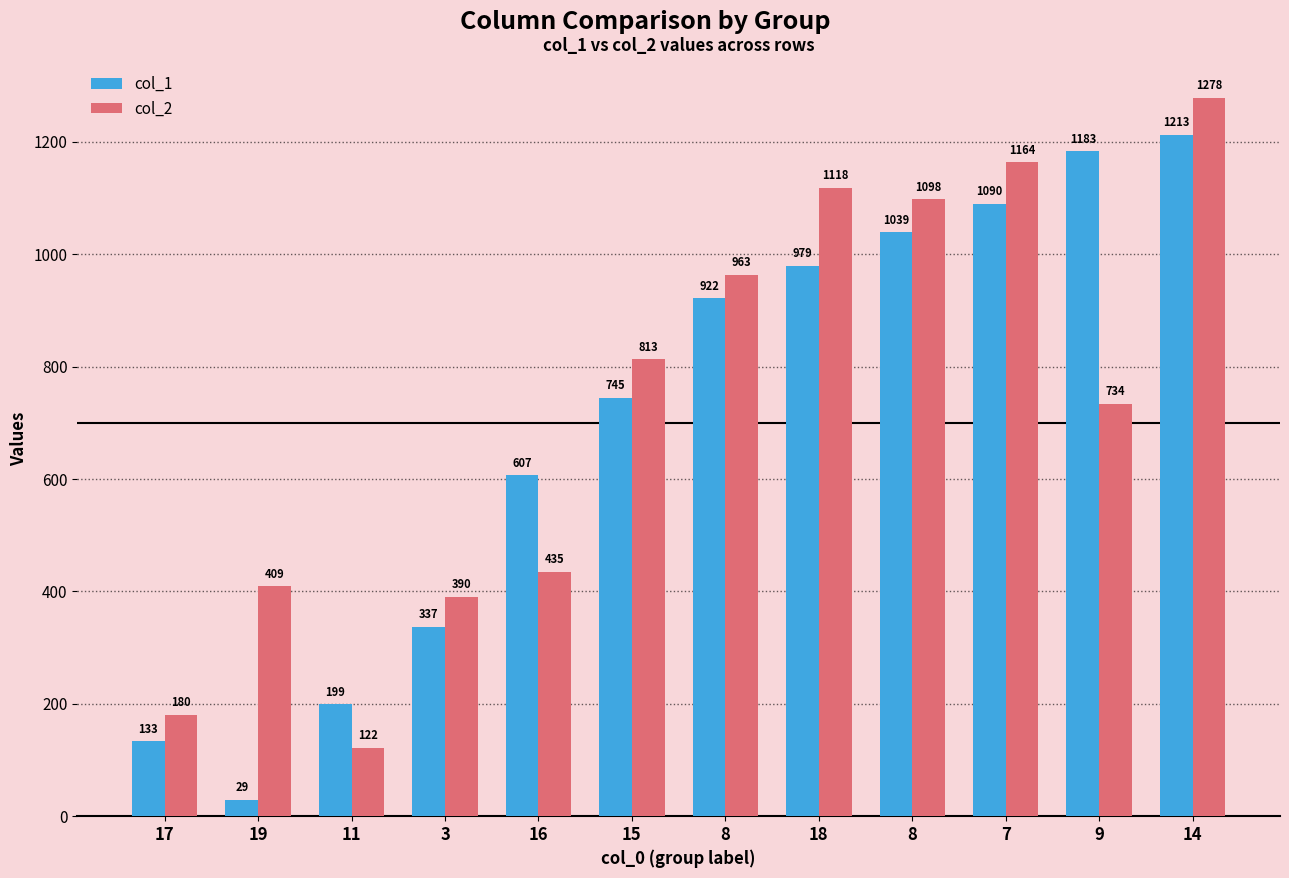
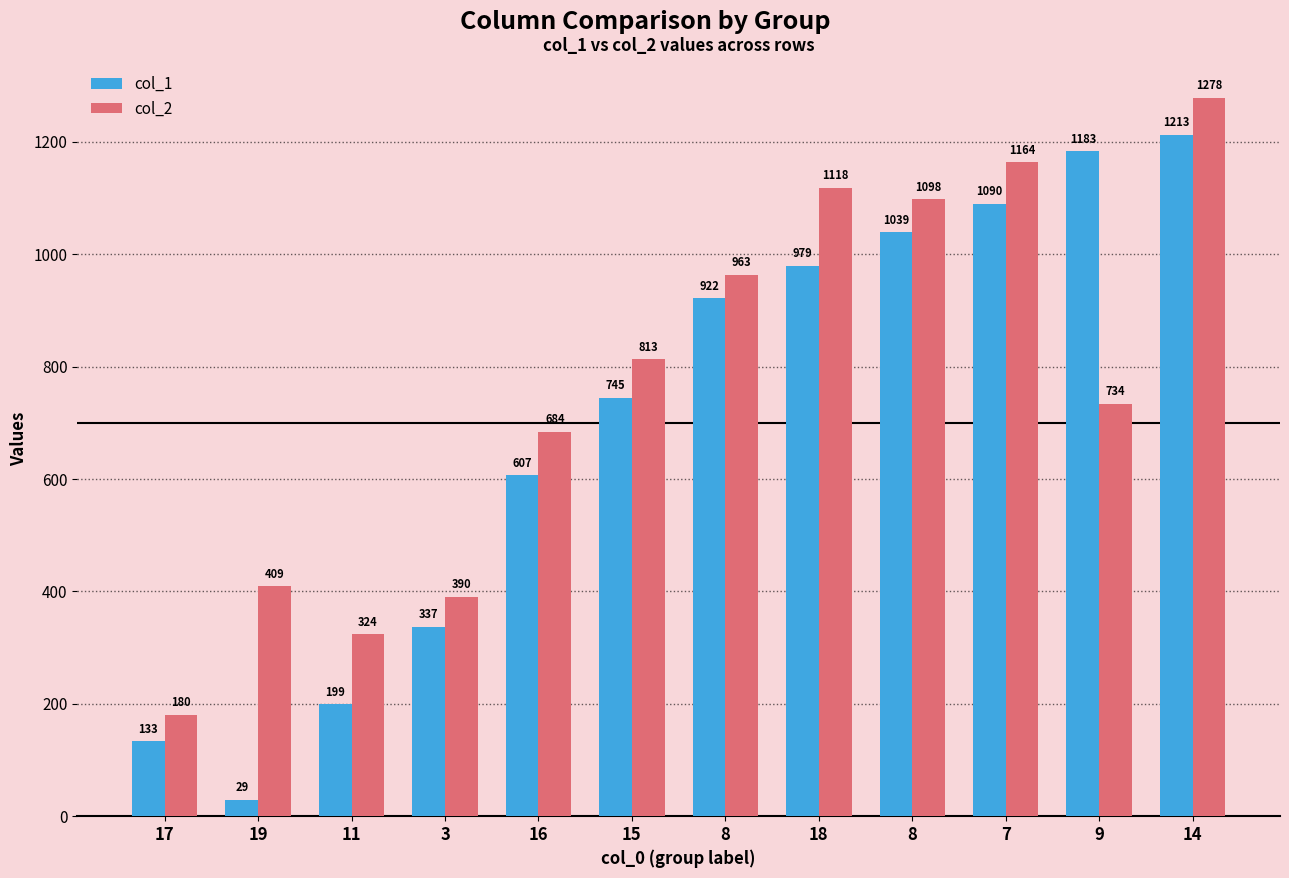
col_2, 11: 122 -> 324
col_2, 16: 435 -> 684
